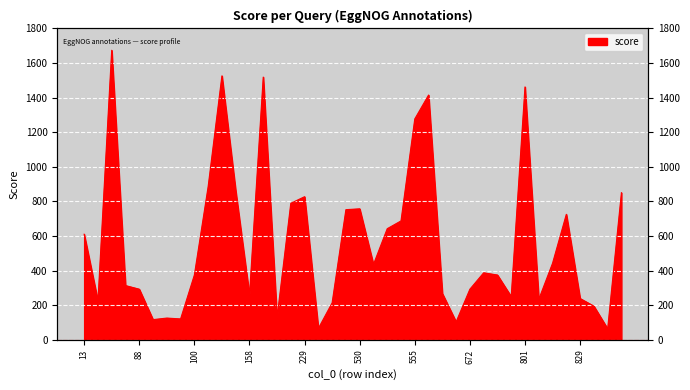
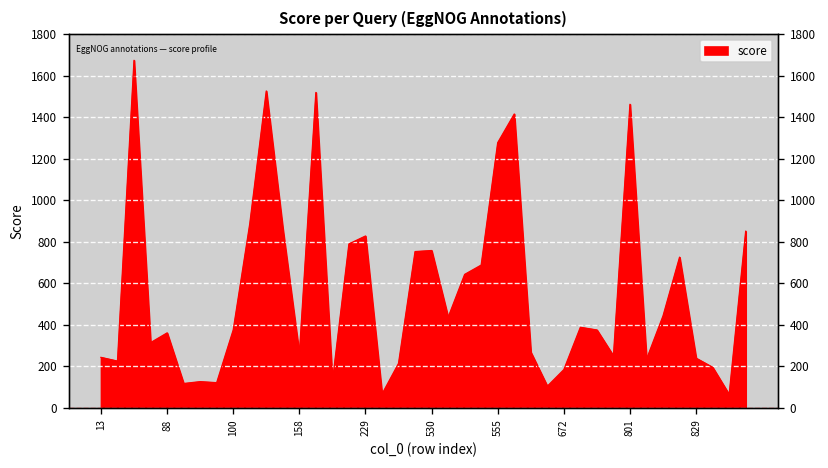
13: 610 -> 240
88: 290 -> 360
672: 290 -> 180
